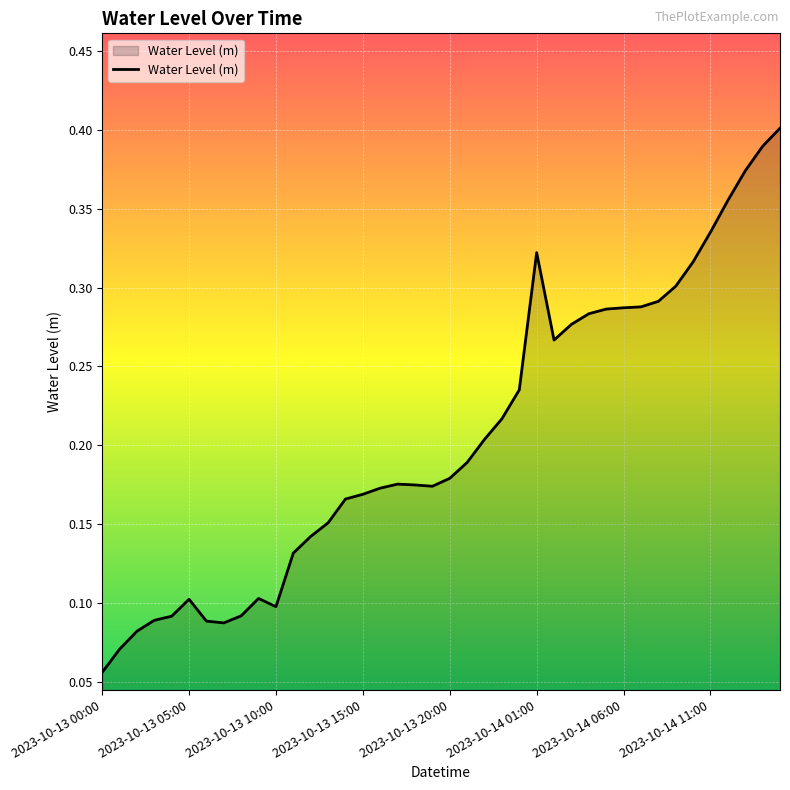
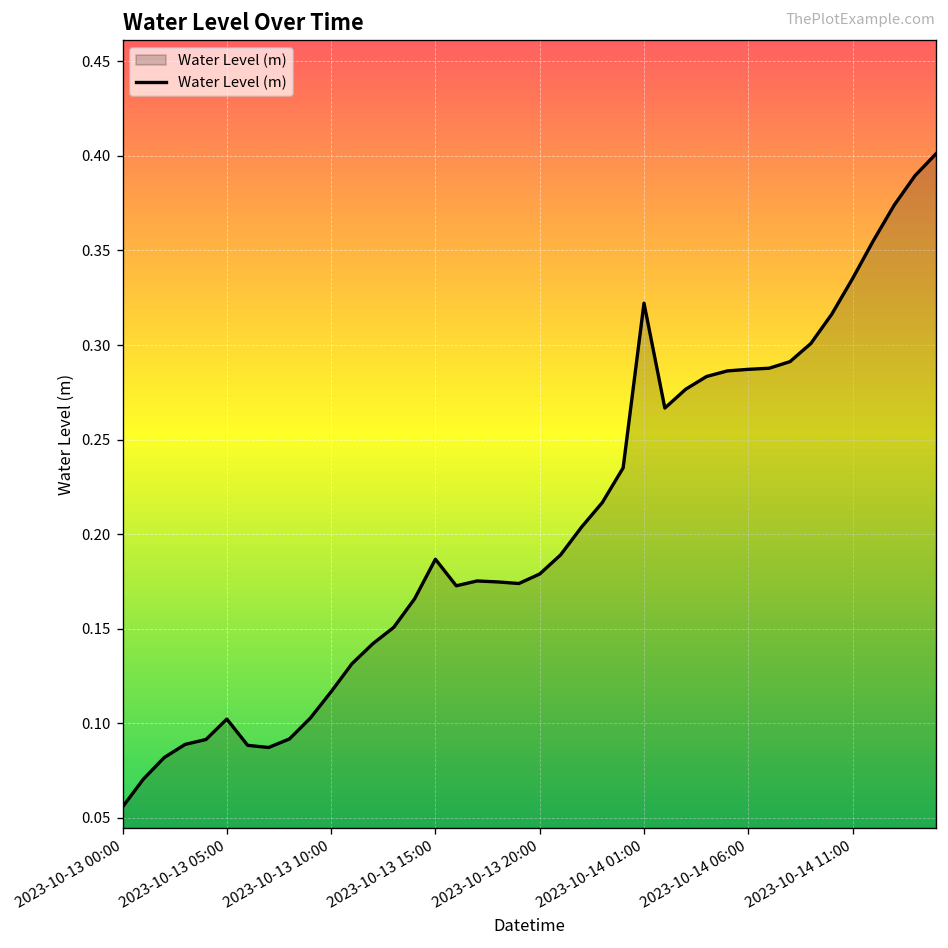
2023-10-13 10:00: 0.098 -> 0.117
2023-10-13 15:00: 0.169 -> 0.187
